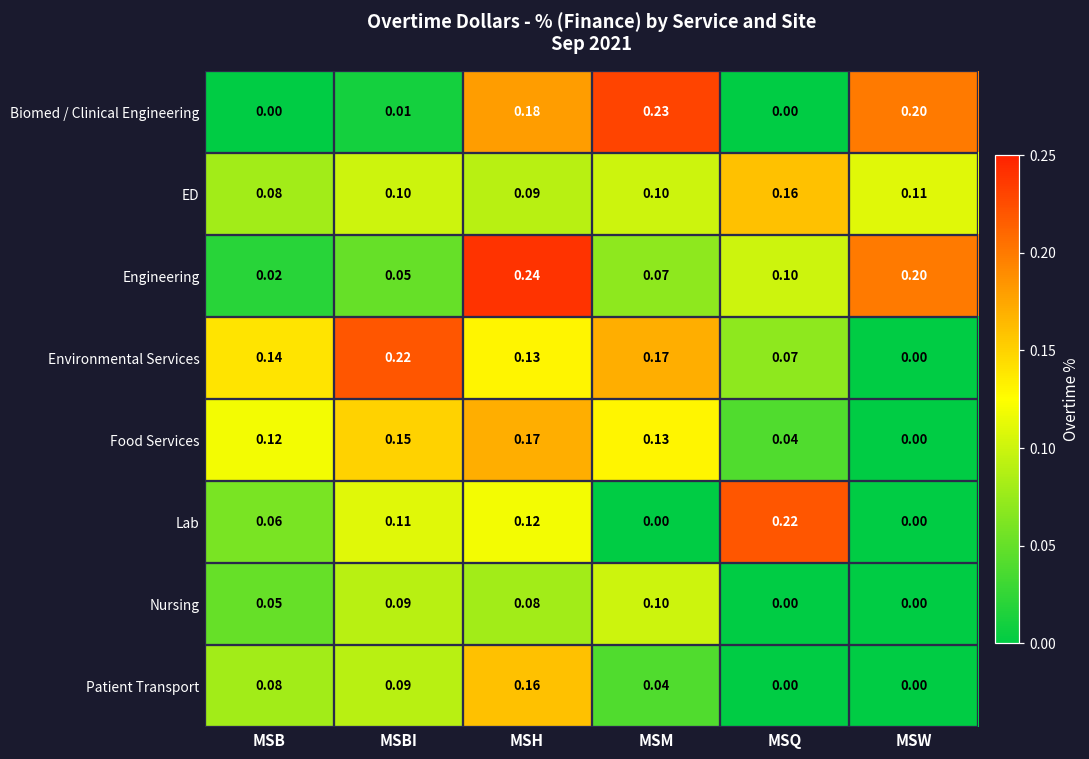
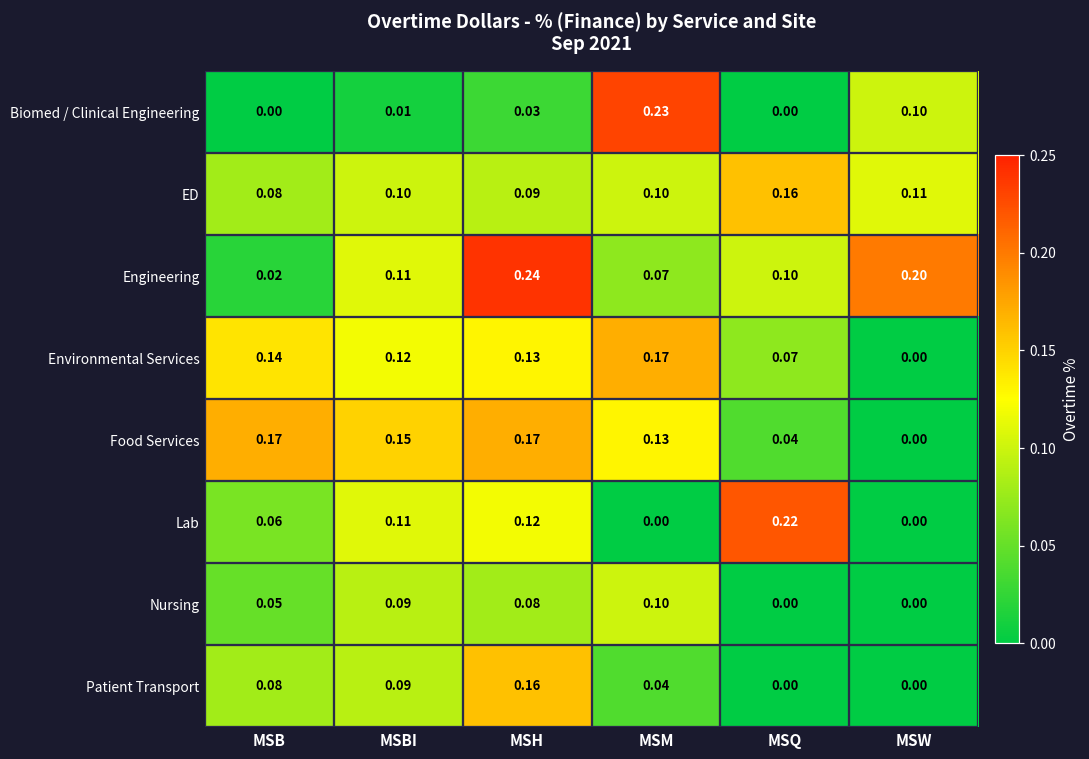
Biomed / Clinical Engineering, MSH: 0.18 -> 0.03
Biomed / Clinical Engineering, MSW: 0.20 -> 0.10
Engineering, MSBI: 0.05 -> 0.11
Environmental Services, MSBI: 0.22 -> 0.12
Food Services, MSB: 0.12 -> 0.17
